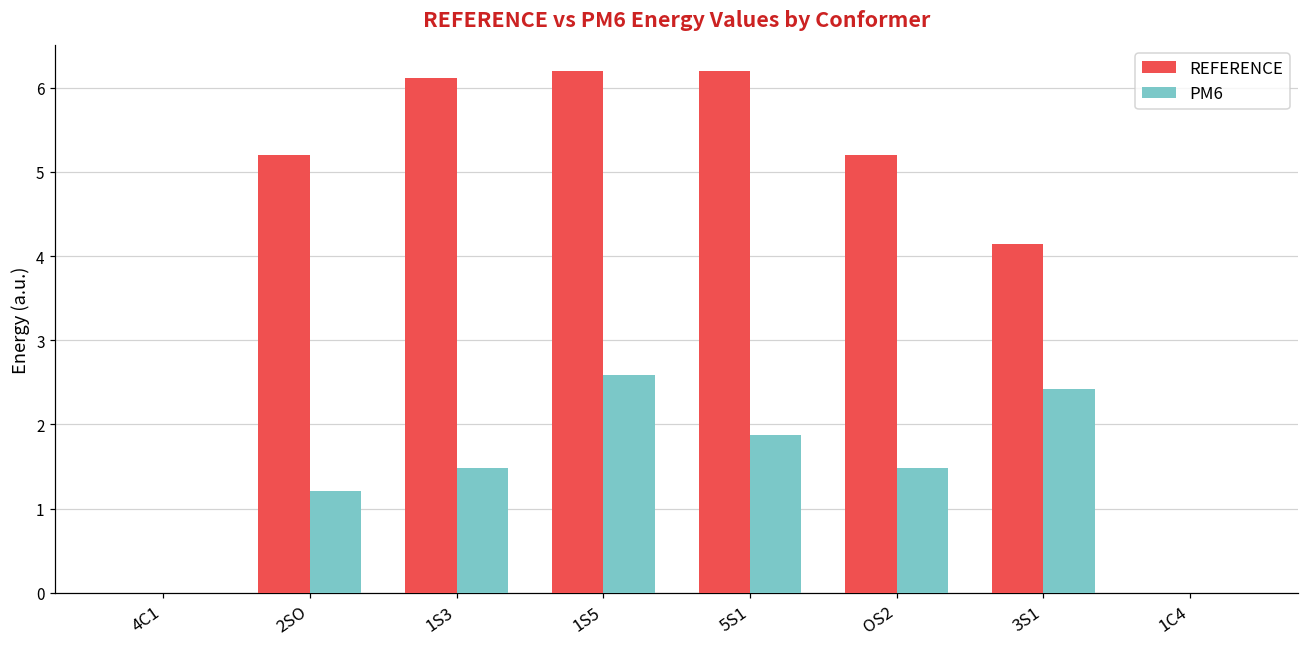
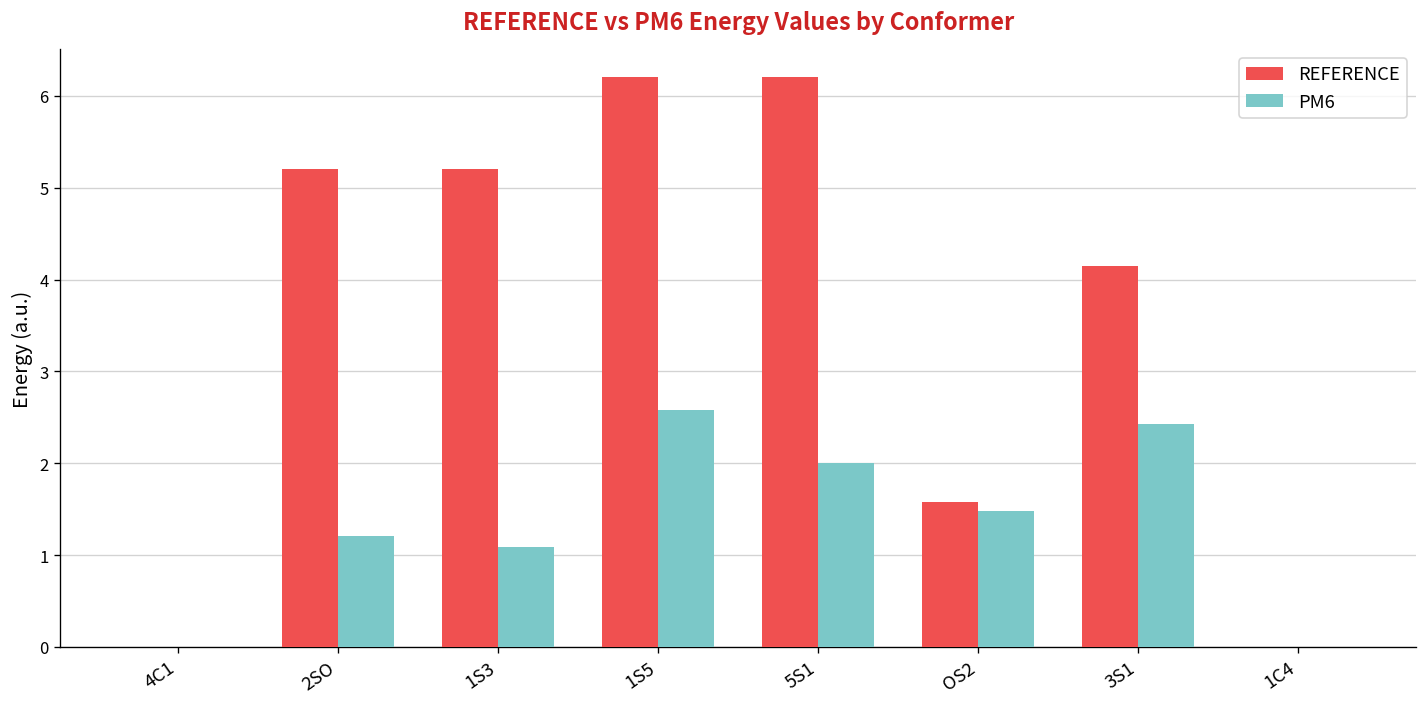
REFERENCE, 1S3: 6.1 -> 5.2
PM6, 1S3: 1.5 -> 1.1
PM6, 5S1: 1.9 -> 2.0
REFERENCE, OS2: 5.2 -> 1.6
